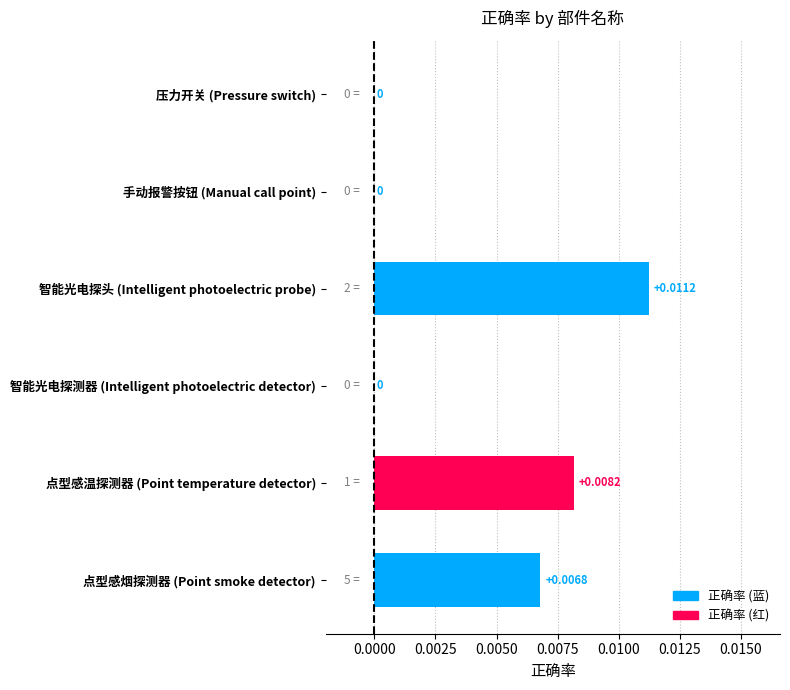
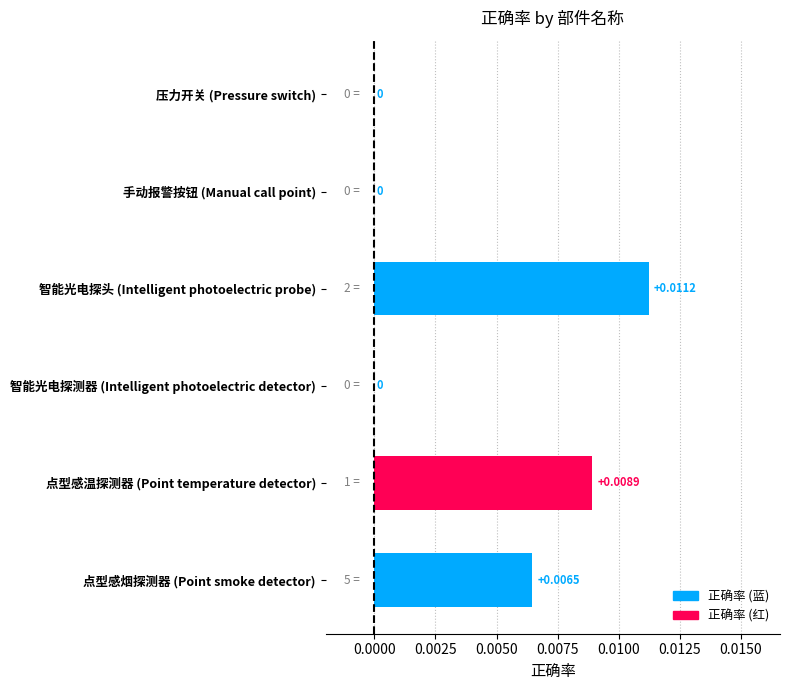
点型感温探测器 (Point temperature detector): +0.0082 -> +0.0089
点型感烟探测器 (Point smoke detector): +0.0068 -> +0.0065
